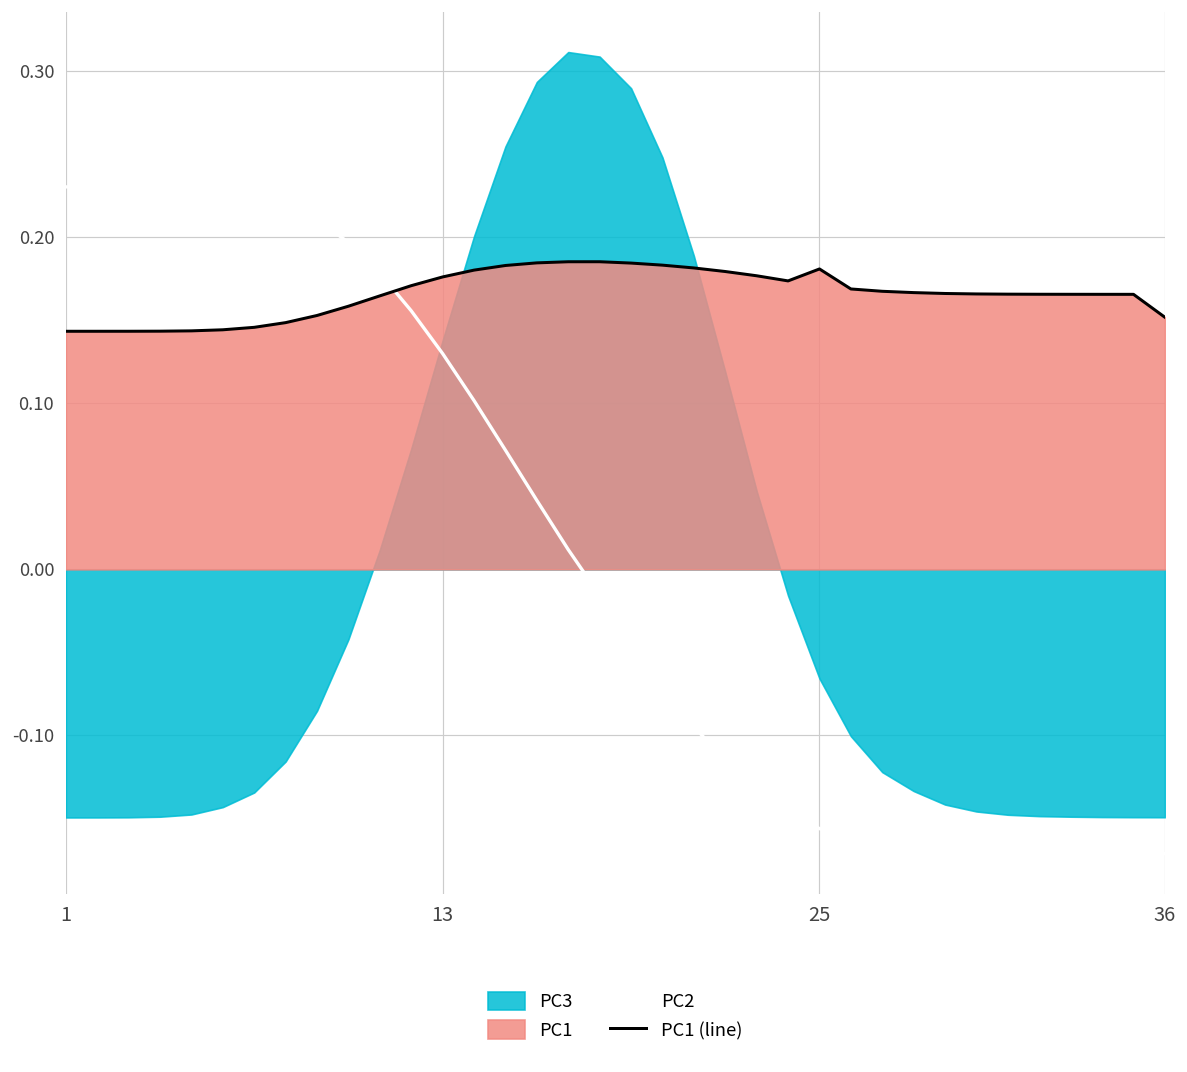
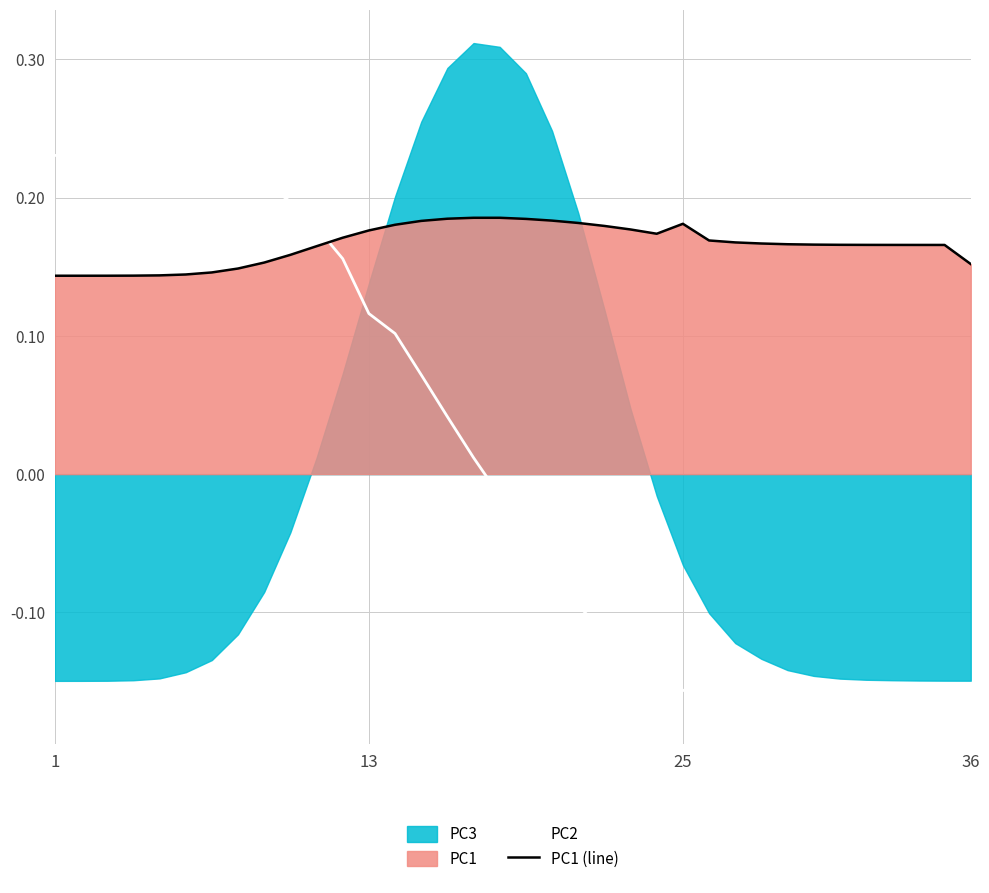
PC2, 13: 0.130 -> 0.116
